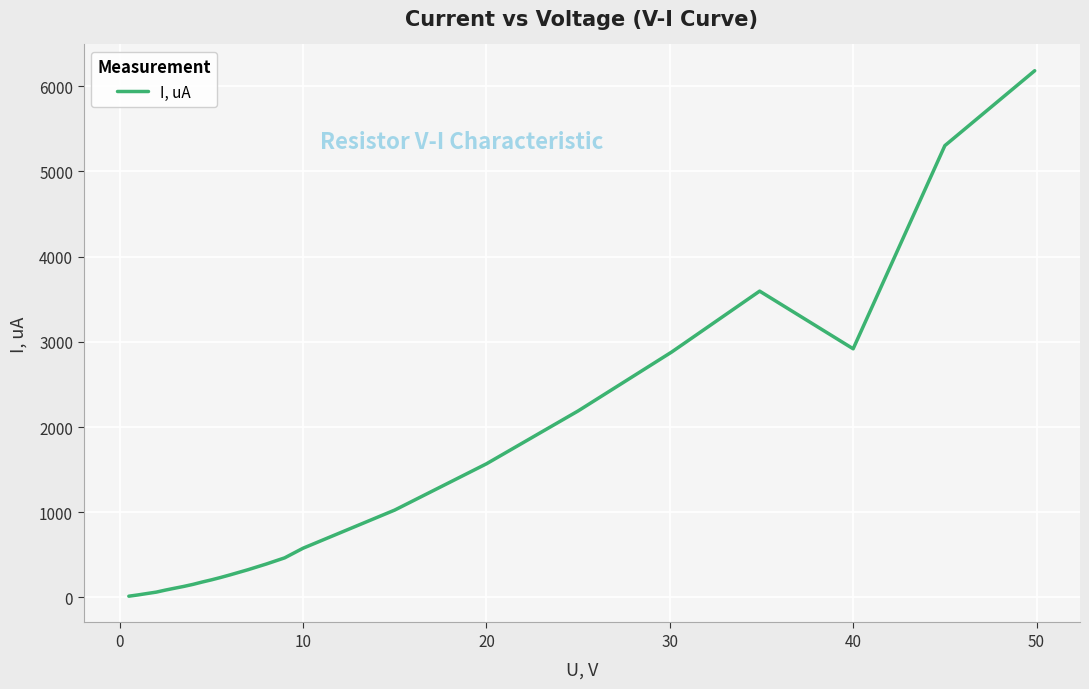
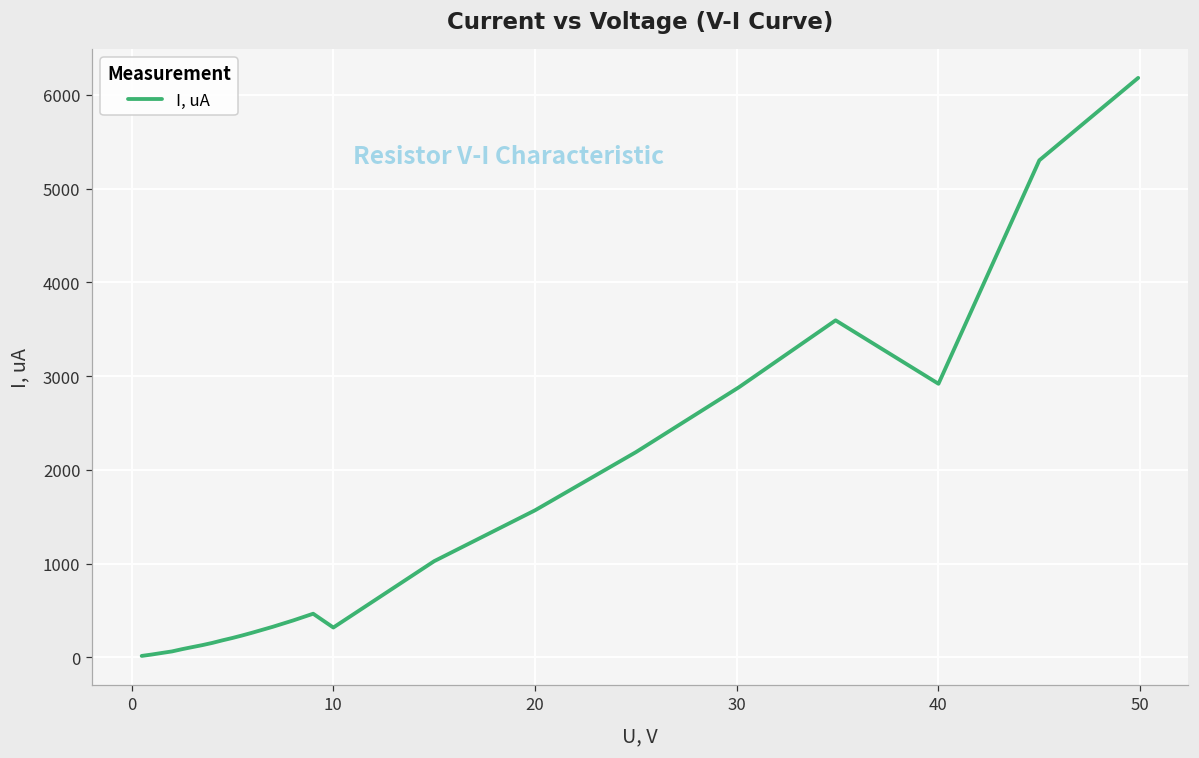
10: 600 -> 300
